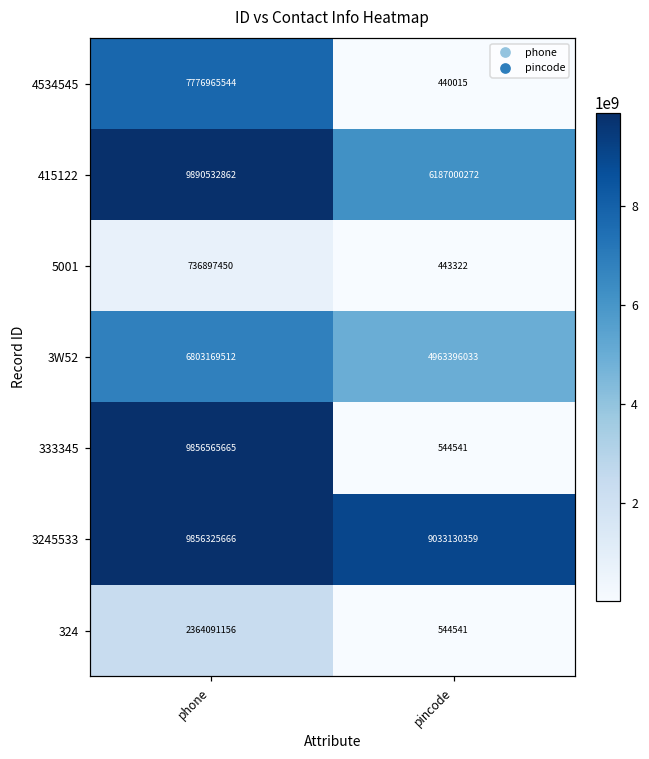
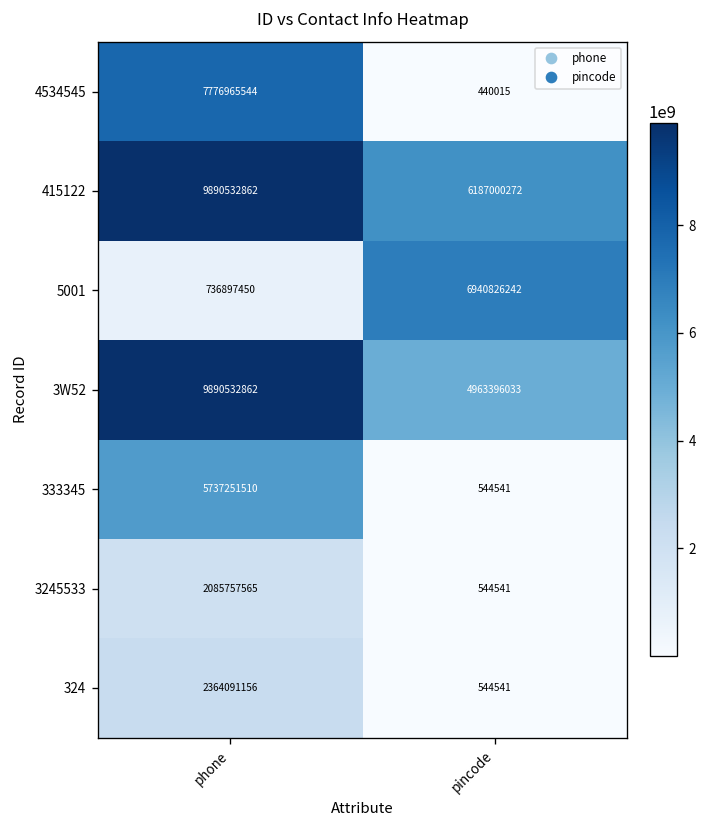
5001, pincode: 443322 -> 6940826242
3W52, phone: 6803169512 -> 9890532862
333345, phone: 9856565665 -> 5737251510
3245533, phone: 9856325666 -> 2085757565
3245533, pincode: 9033130359 -> 544541
